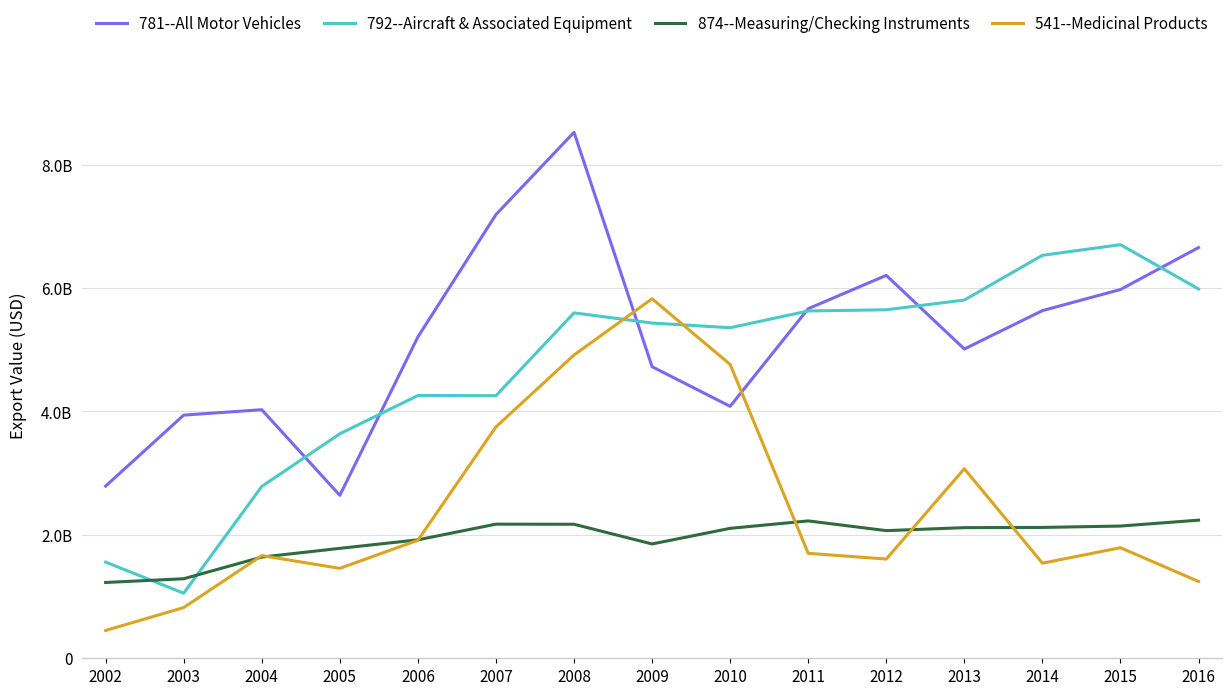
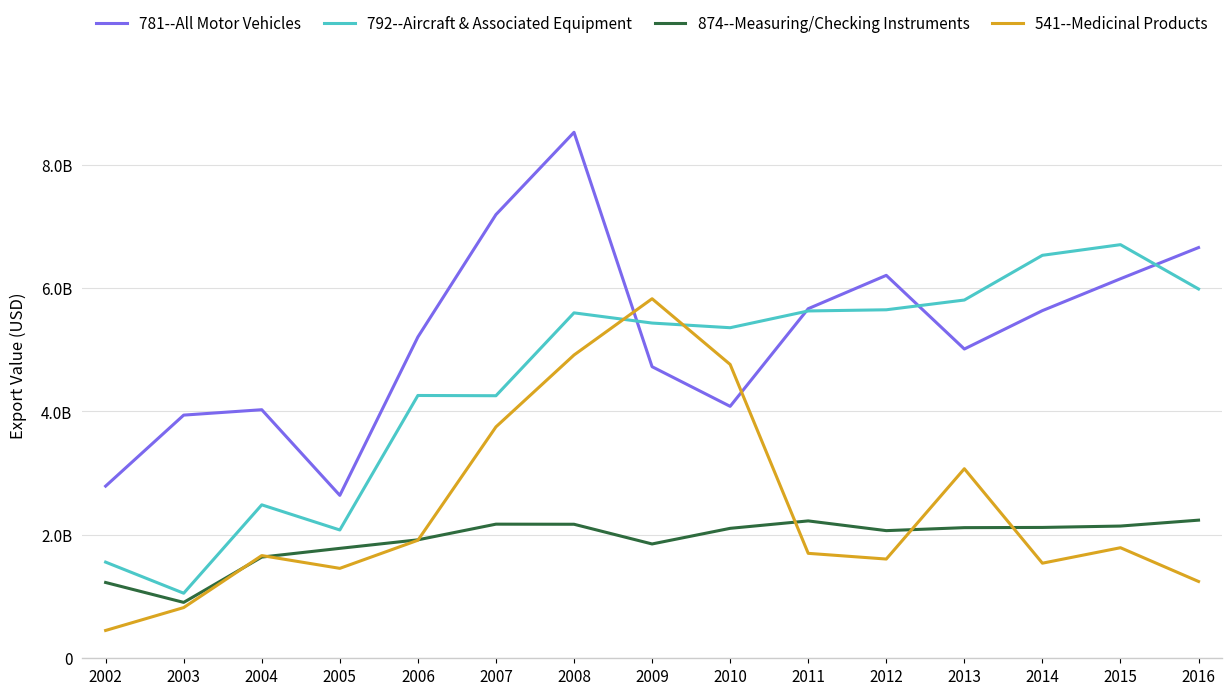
874--Measuring/Checking Instruments, 2003: 1300000000 -> 900000000
792--Aircraft & Associated Equipment, 2004: 2800000000 -> 2500000000
792--Aircraft & Associated Equipment, 2005: 3600000000 -> 2100000000
781--All Motor Vehicles, 2015: 6000000000 -> 6200000000
